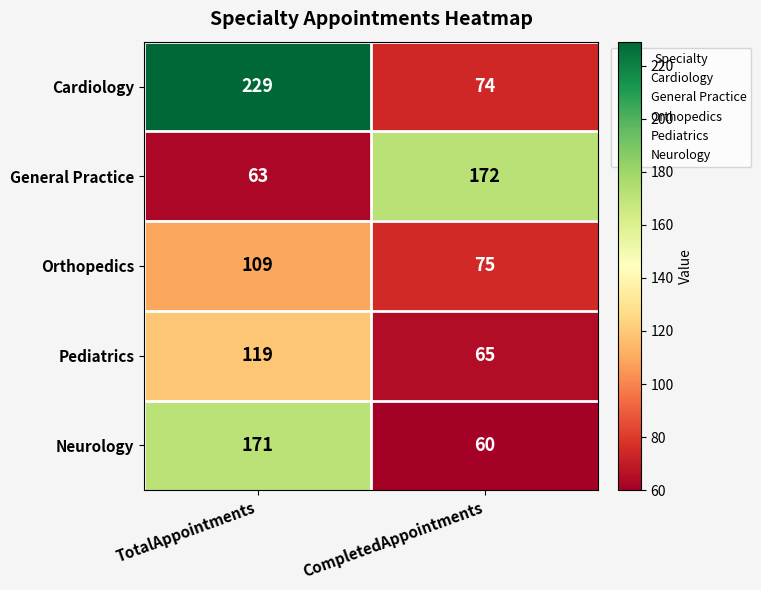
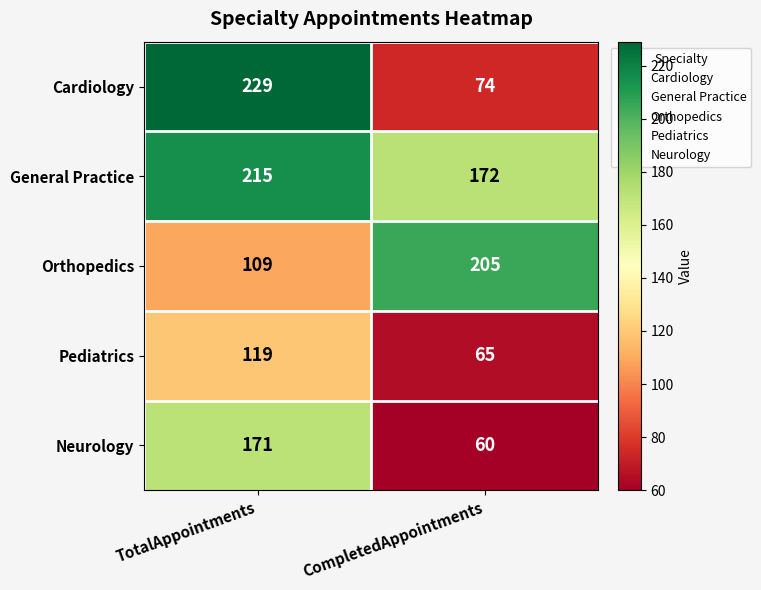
General Practice, TotalAppointments: 63 -> 215
Orthopedics, CompletedAppointments: 75 -> 205
